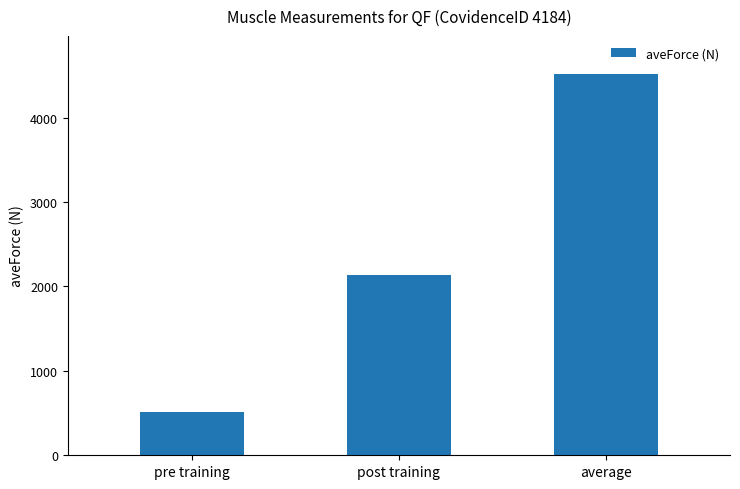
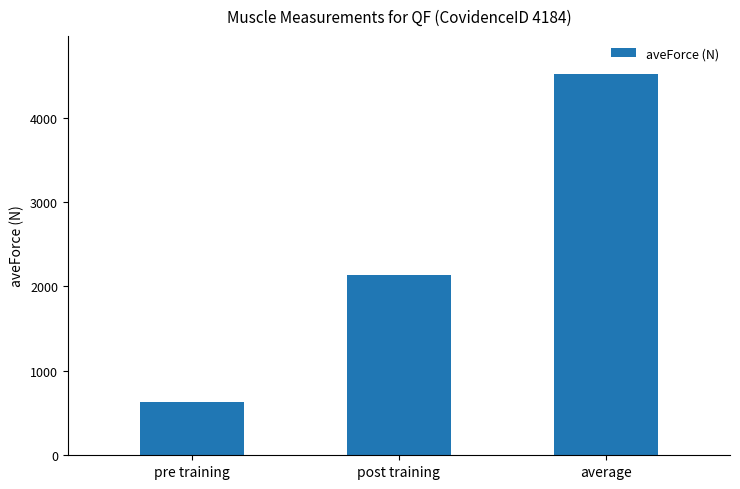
pre training: 500 -> 600
